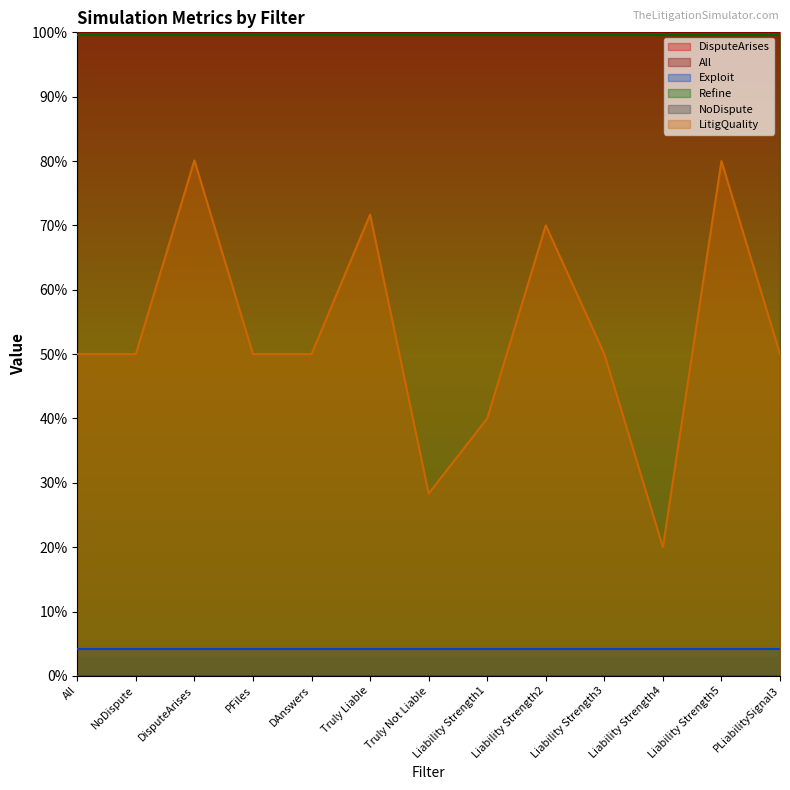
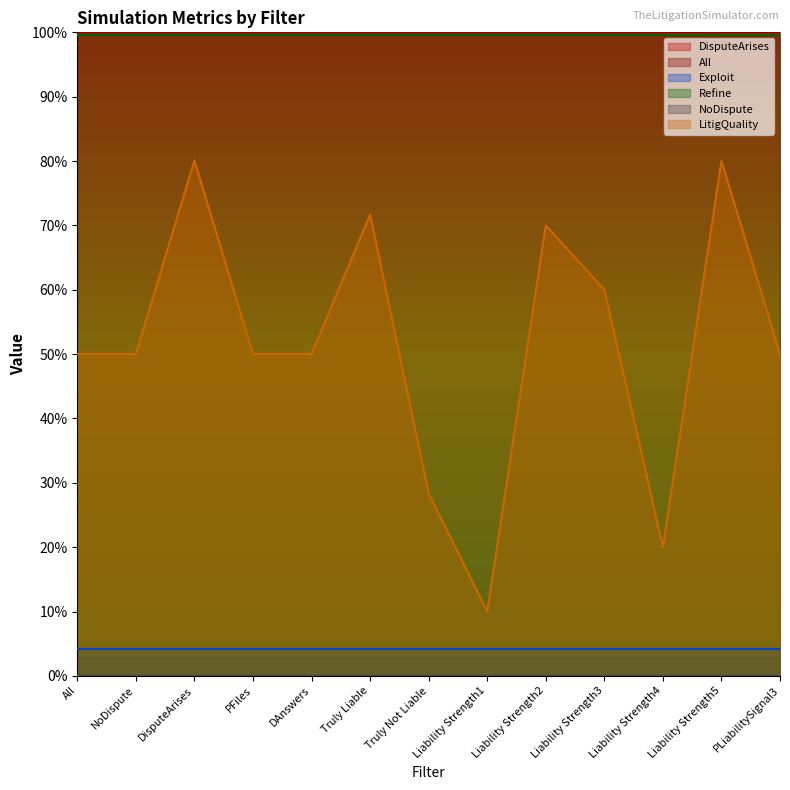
LitigQuality, Liability Strength1: 40% -> 10%
LitigQuality, Liability Strength3: 50% -> 60%
